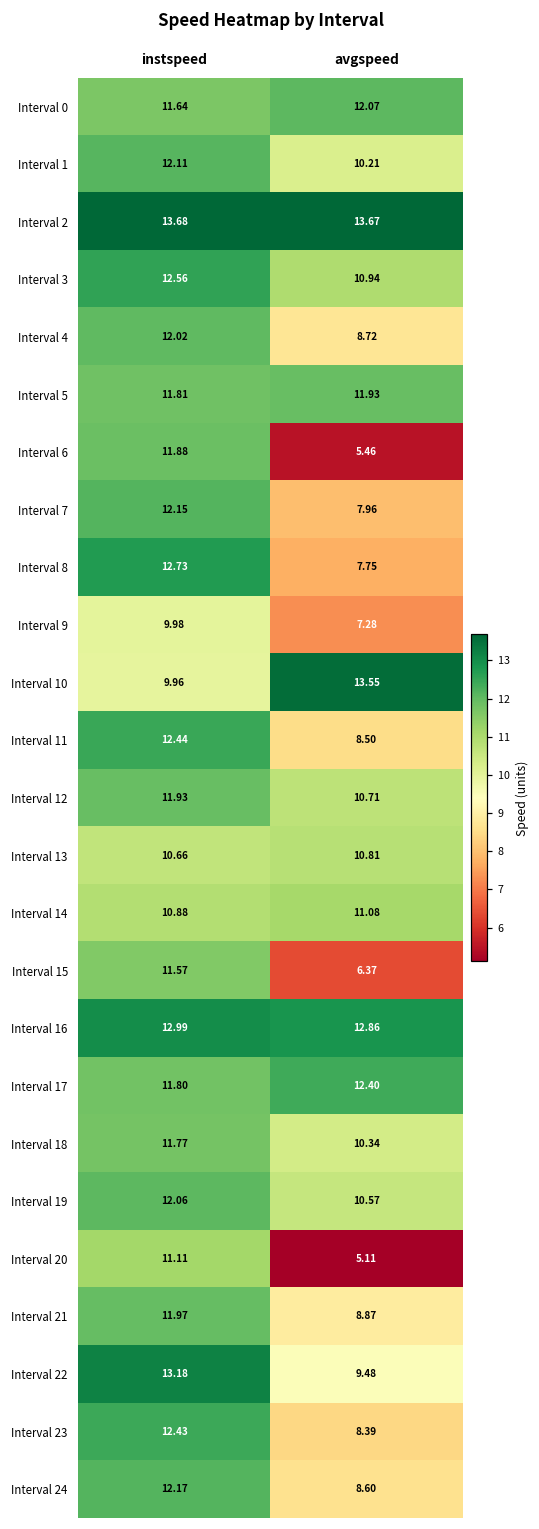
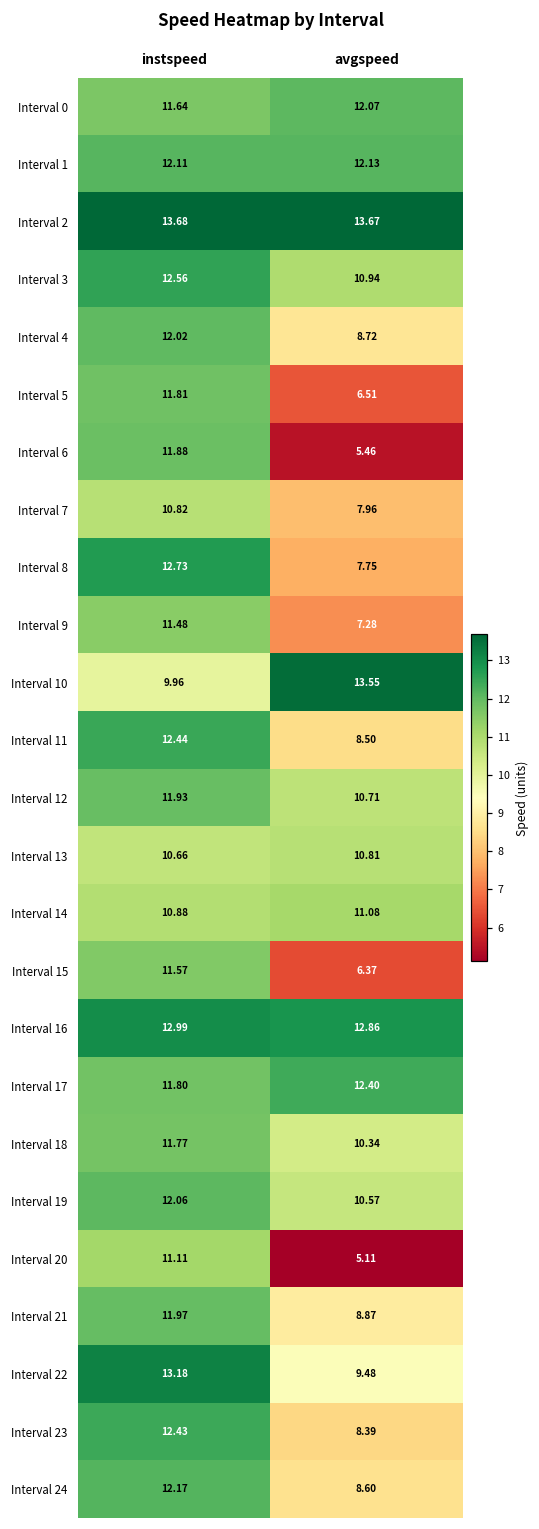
Interval 1, avgspeed: 10.21 -> 12.13
Interval 5, avgspeed: 11.93 -> 6.51
Interval 7, instspeed: 12.15 -> 10.82
Interval 9, instspeed: 9.98 -> 11.48
